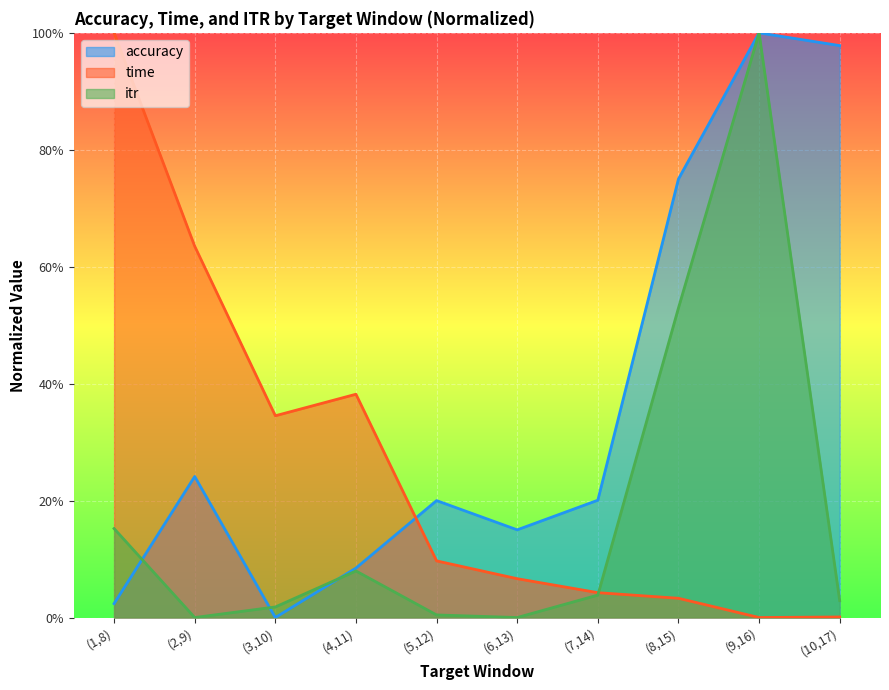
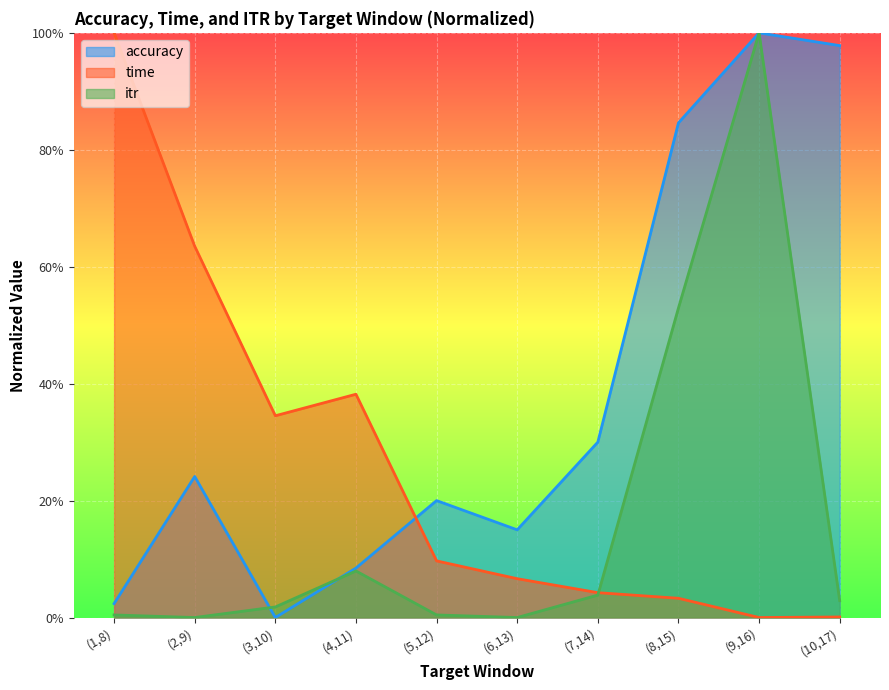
itr, (1,8): 15% -> 0%
accuracy, (7,14): 20% -> 30%
accuracy, (8,15): 75% -> 85%
